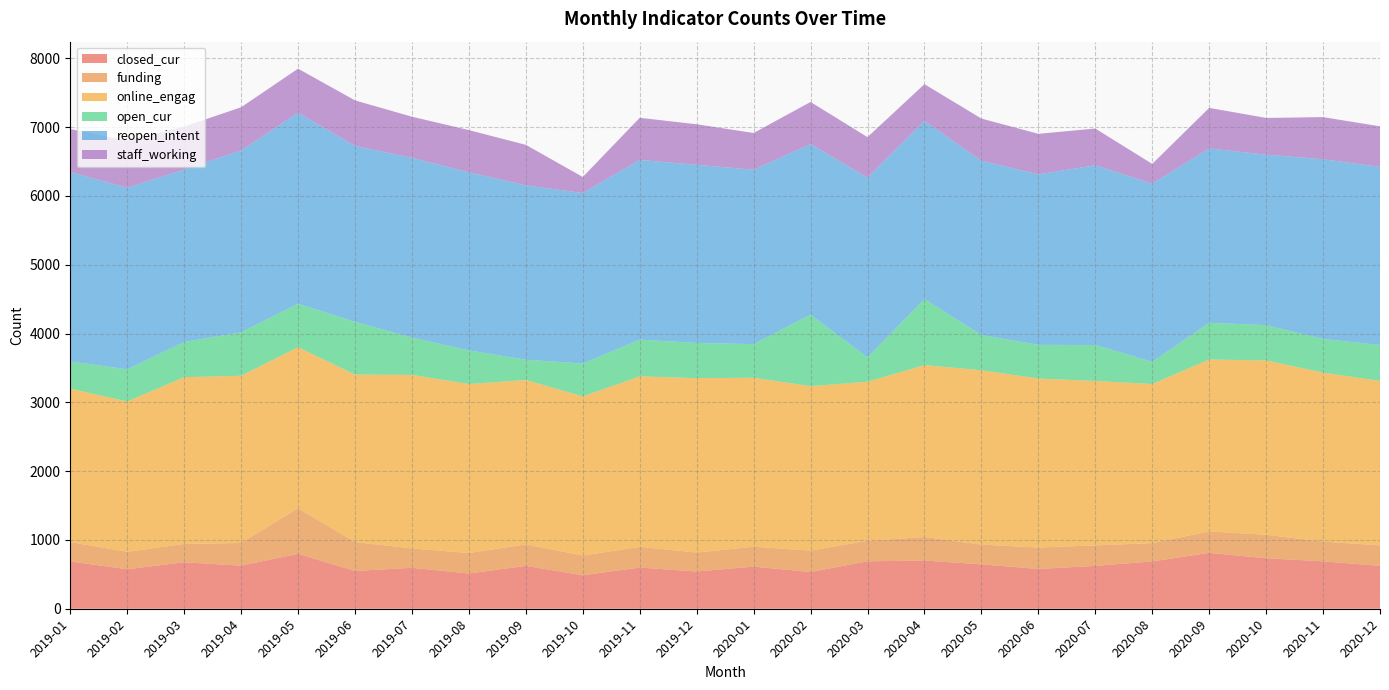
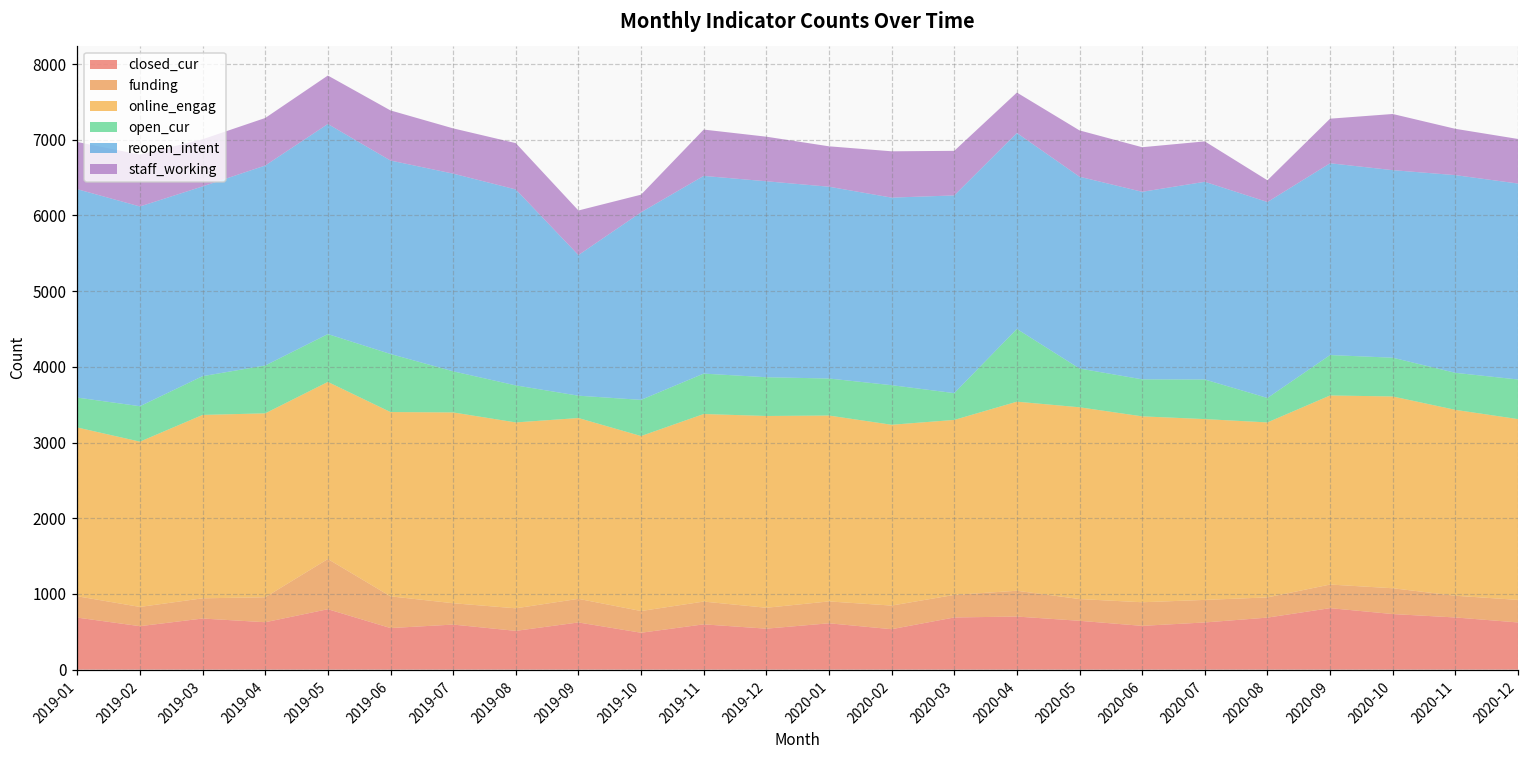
reopen_intent, 2019-09: 2500 -> 1900
open_cur, 2020-02: 1000 -> 500
staff_working, 2020-10: 500 -> 700
